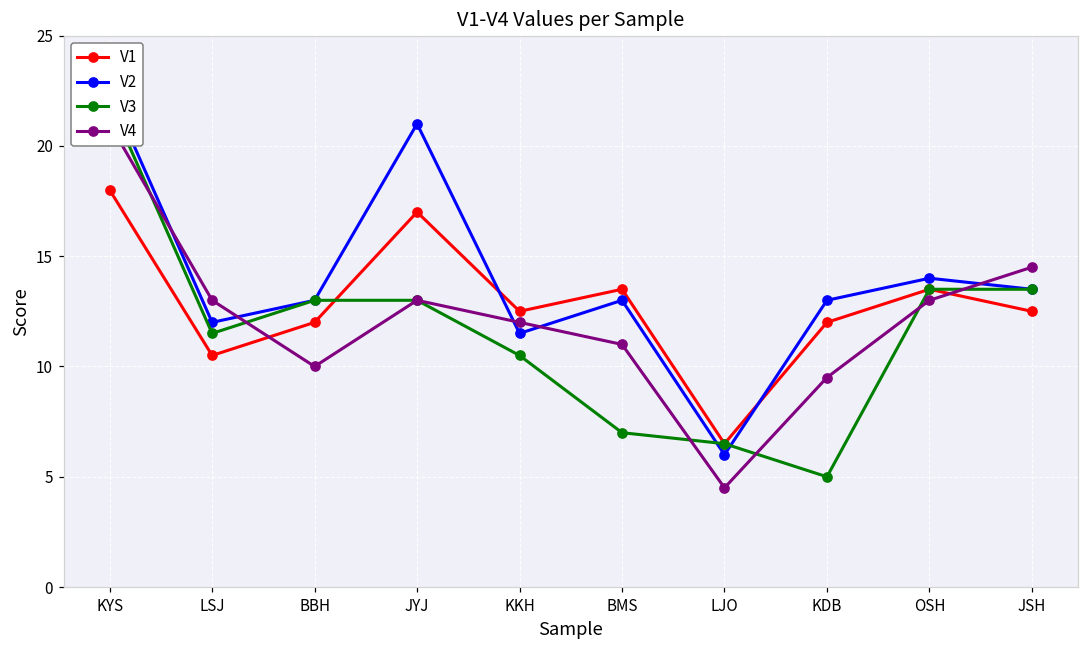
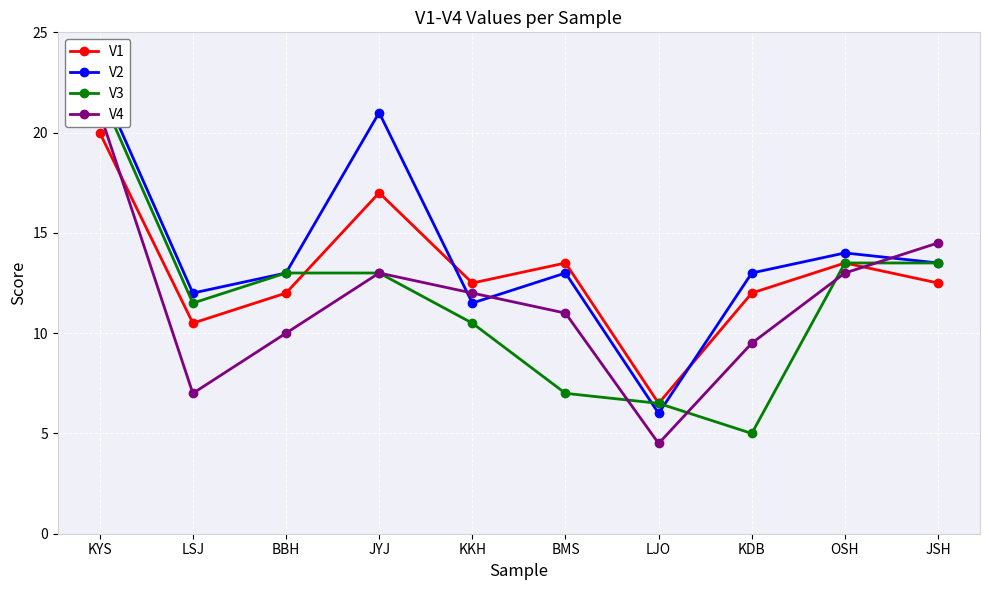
V1, KYS: 18 -> 20
V4, LSJ: 13 -> 7
